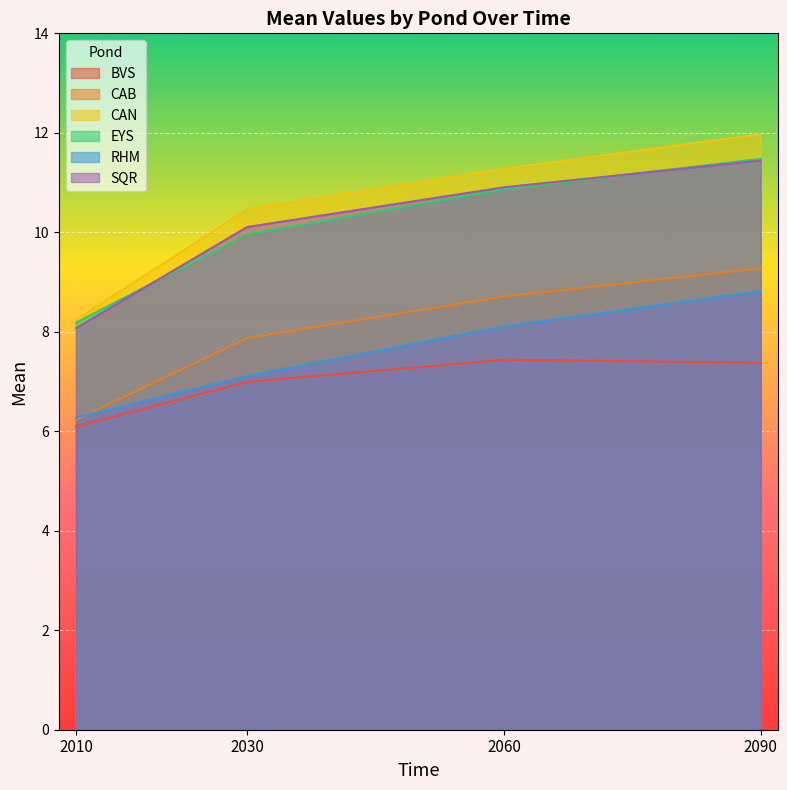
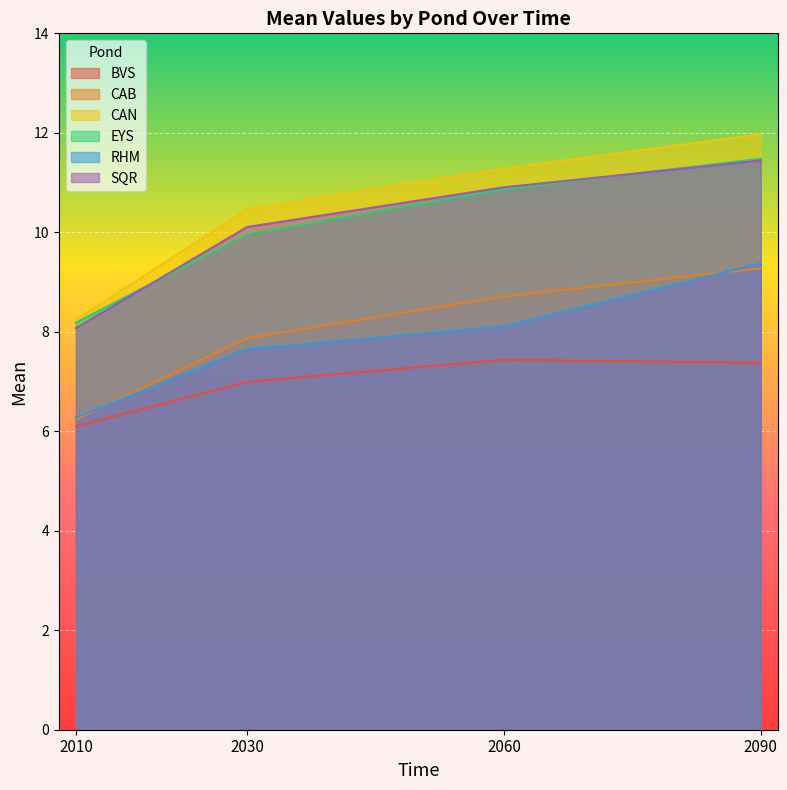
RHM, 2030: 7.1 -> 7.7
RHM, 2090: 8.8 -> 9.4
